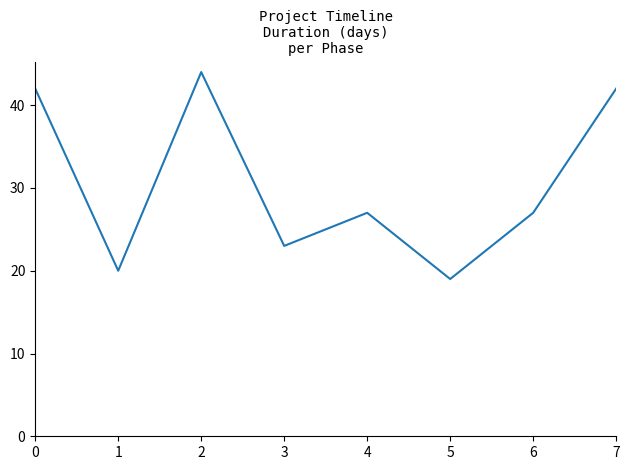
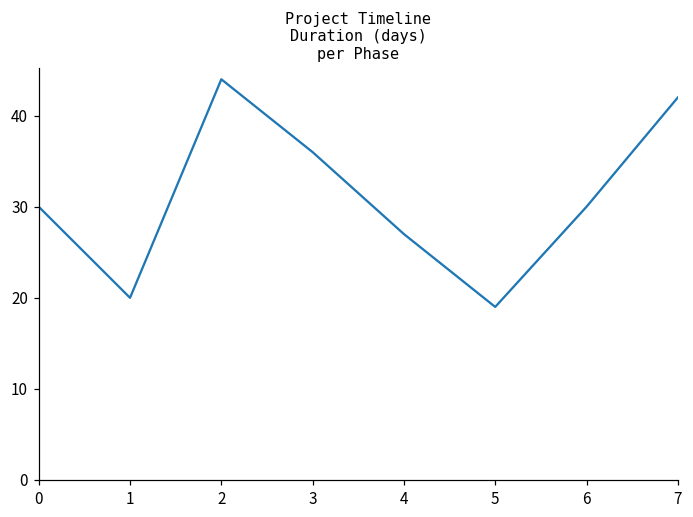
0: 42 -> 30
3: 23 -> 36
6: 27 -> 30
